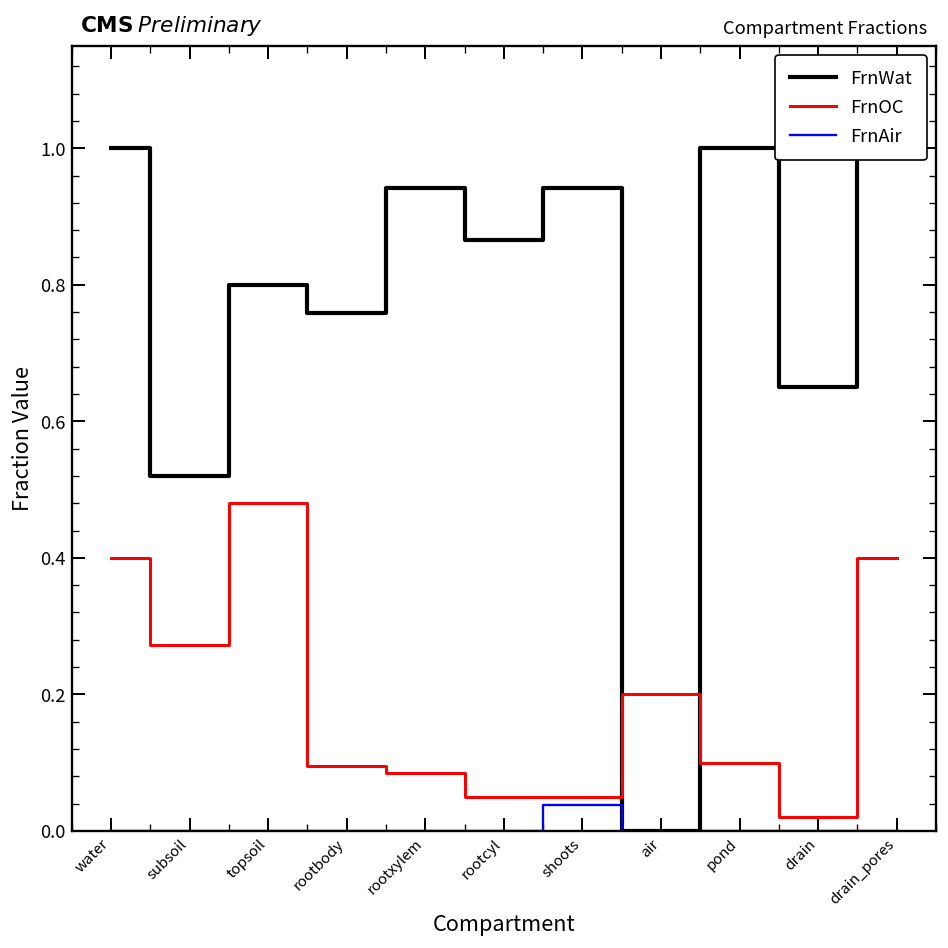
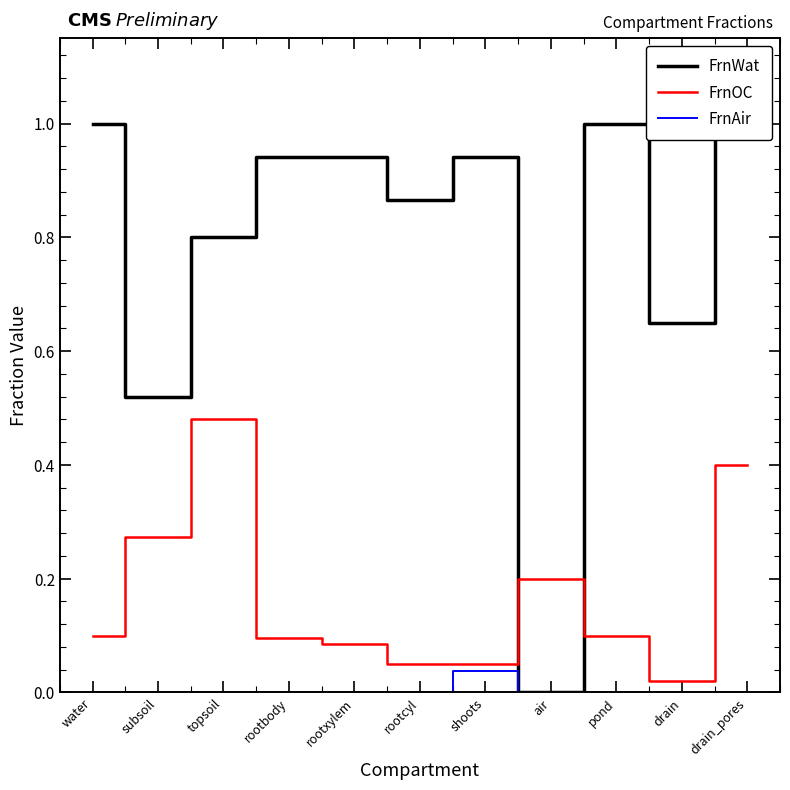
FrnOC, water: 0.4 -> 0.1
FrnWat, rootbody: 0.76 -> 0.94
